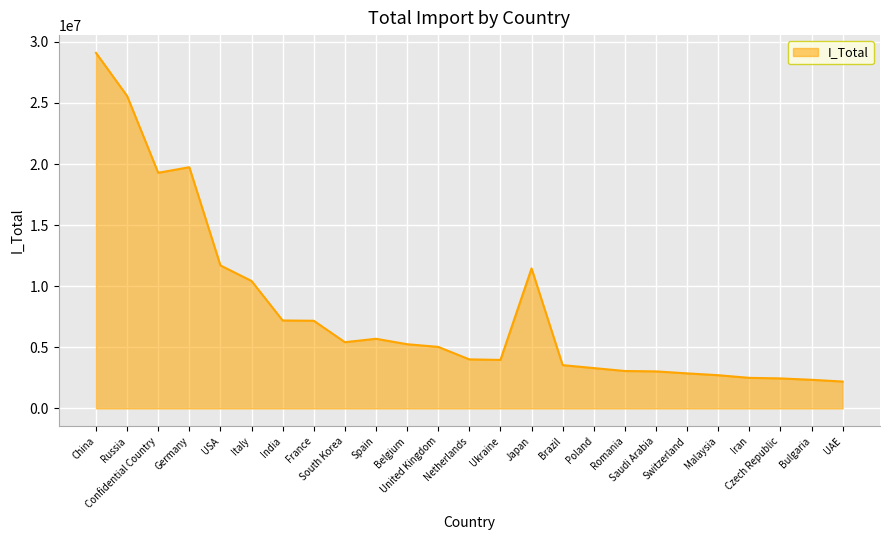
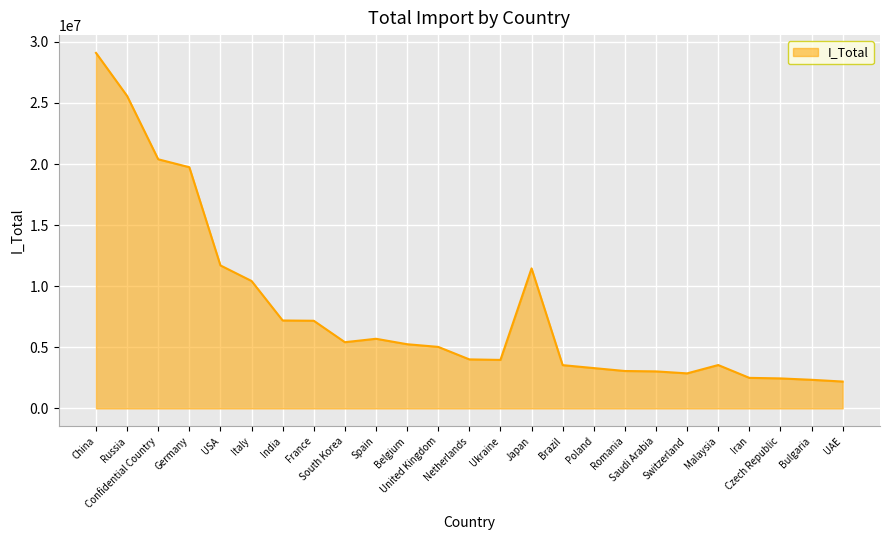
Confidential Country: 19300000 -> 20400000
Malaysia: 2700000 -> 3600000
